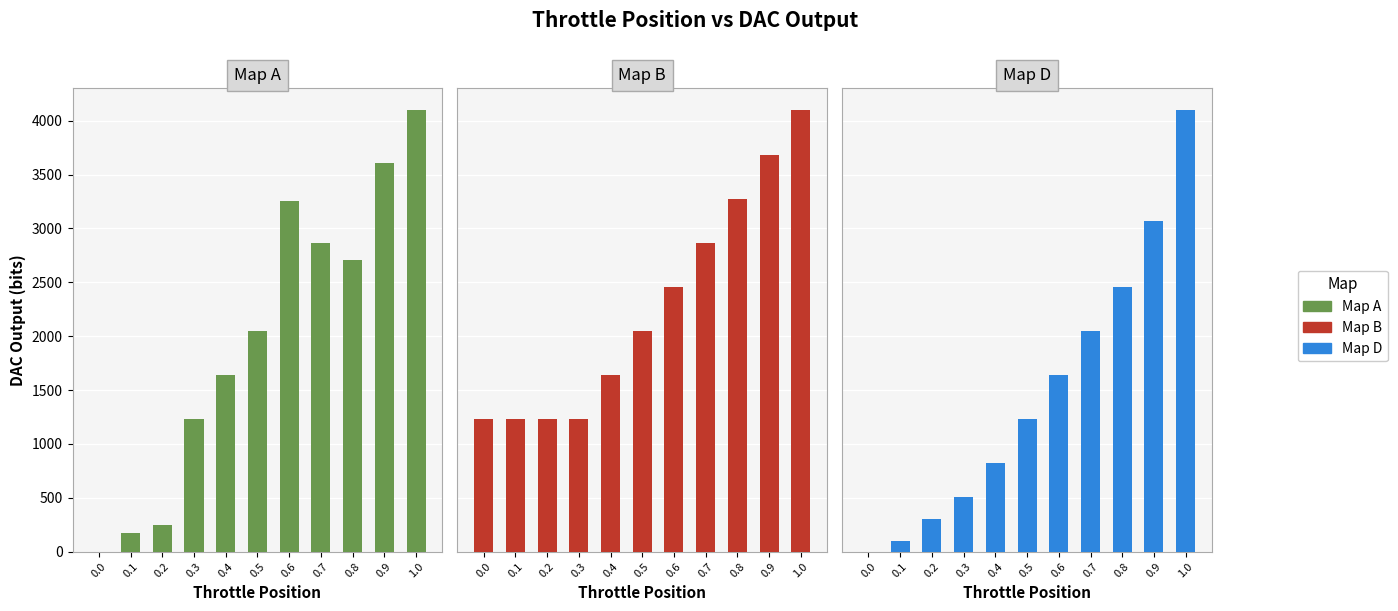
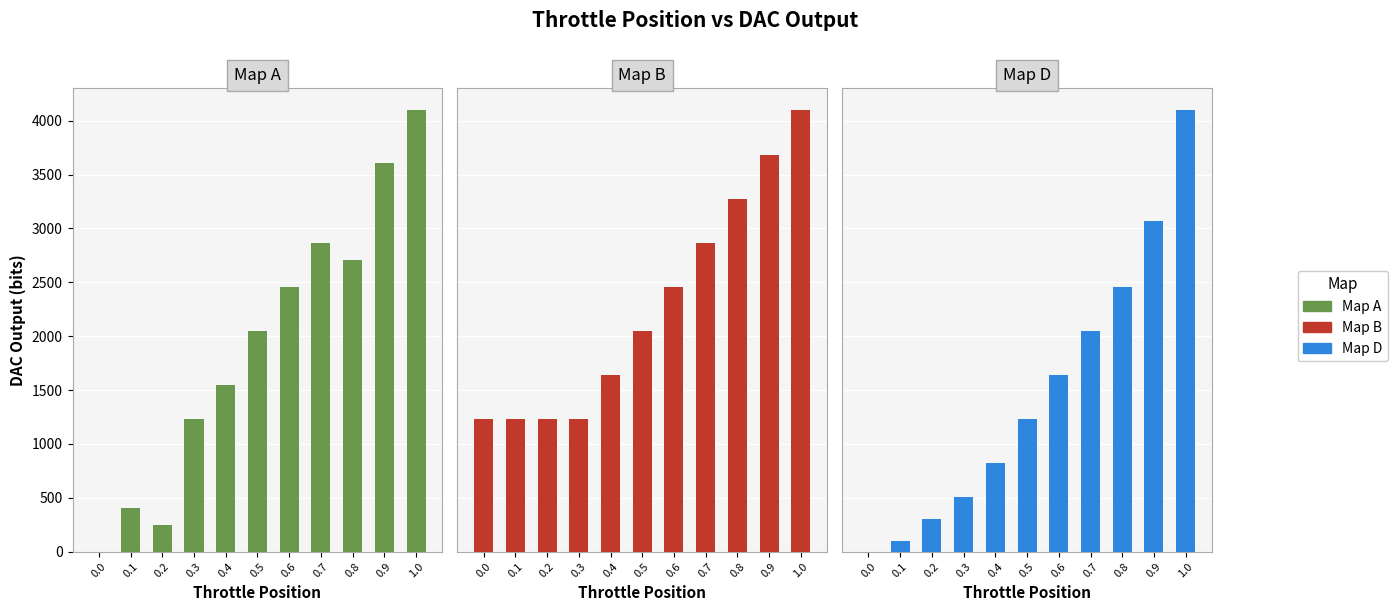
Map A, 0.1: 170 -> 410
Map A, 0.4: 1640 -> 1550
Map A, 0.6: 3250 -> 2460
